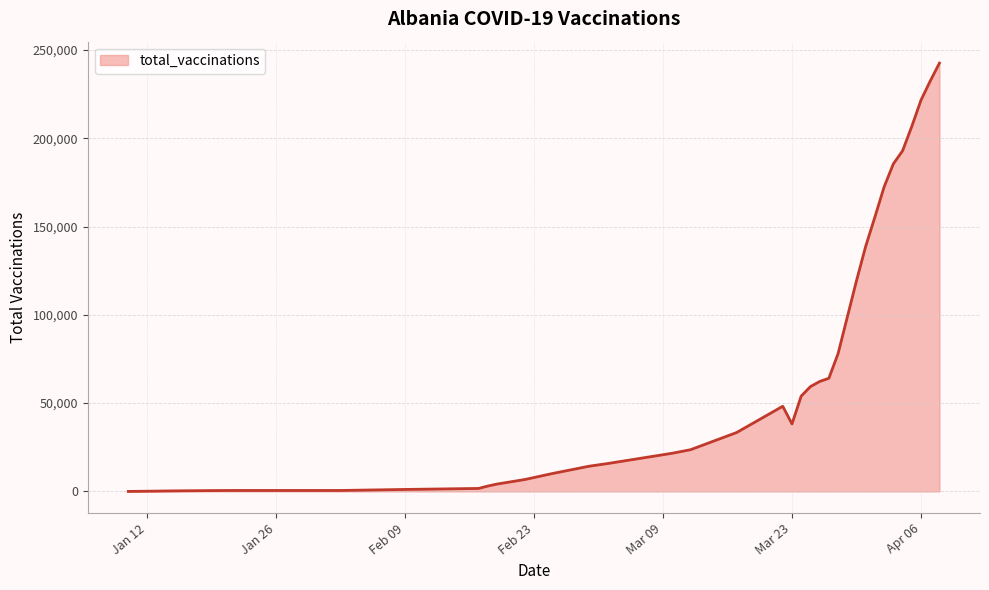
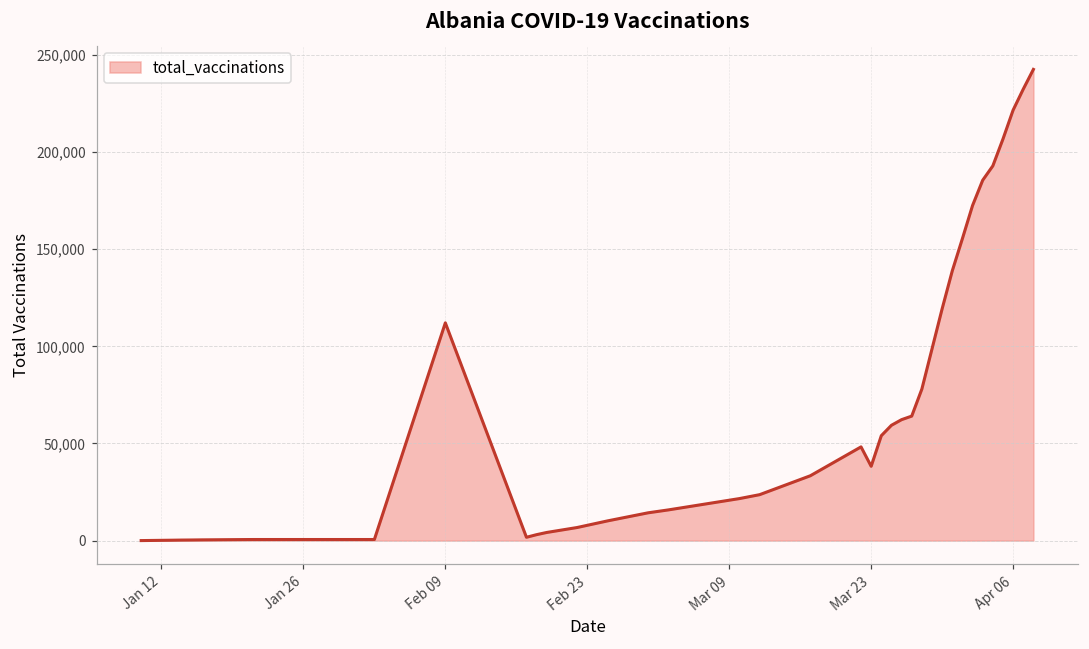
Feb 09: 1,000 -> 112,000
